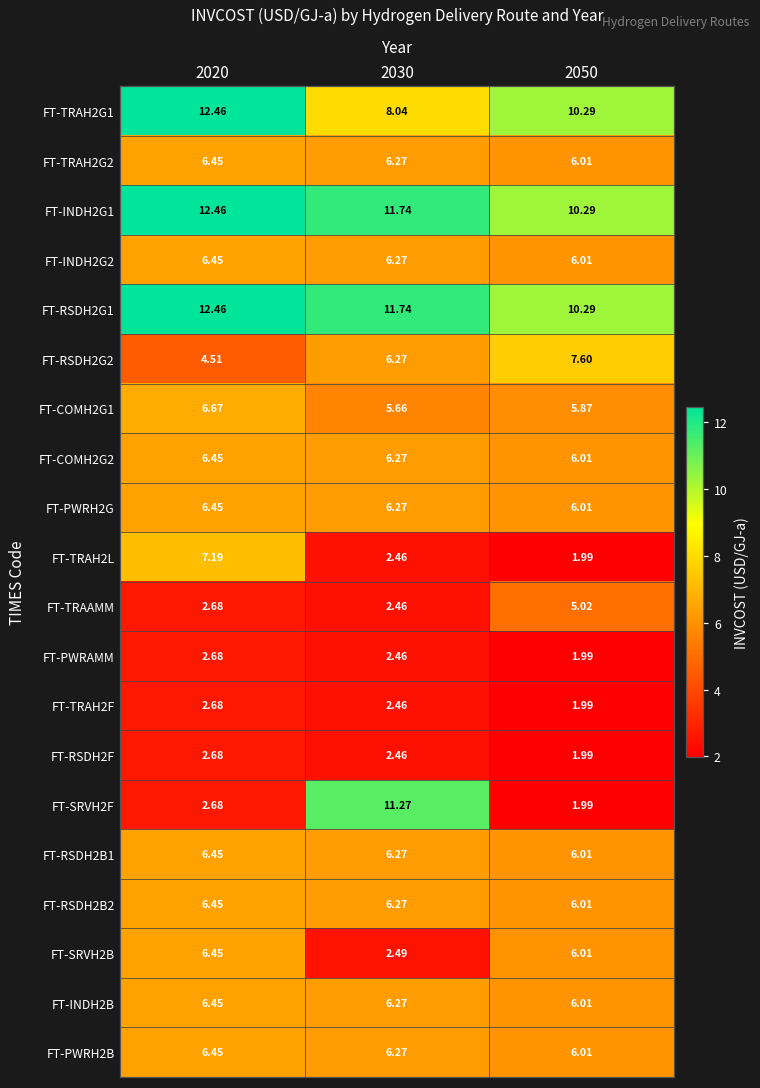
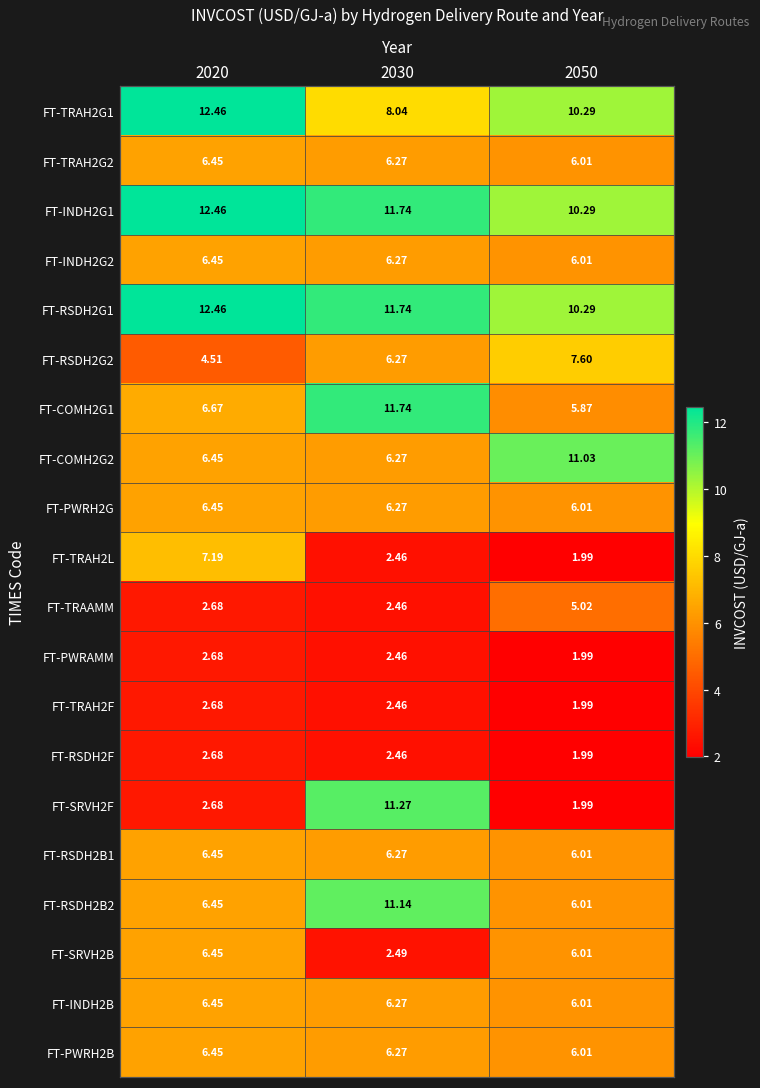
FT-COMH2G1, 2030: 5.66 -> 11.74
FT-COMH2G2, 2050: 6.01 -> 11.03
FT-RSDH2B2, 2030: 6.27 -> 11.14
